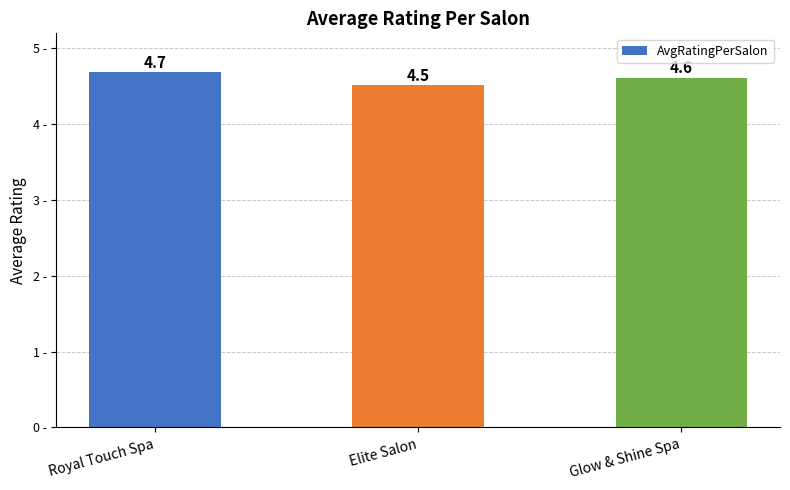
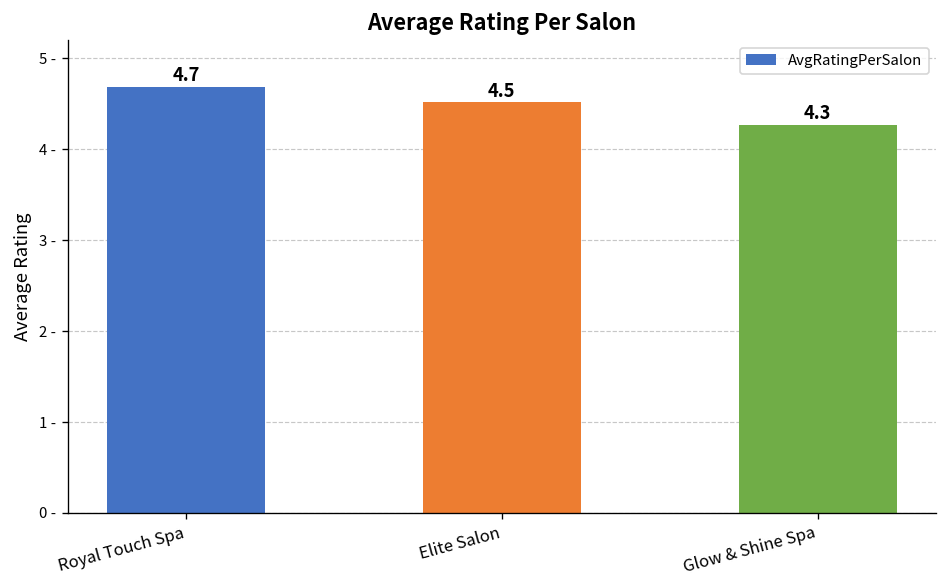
Glow & Shine Spa: 4.6 - -> 4.3 -
